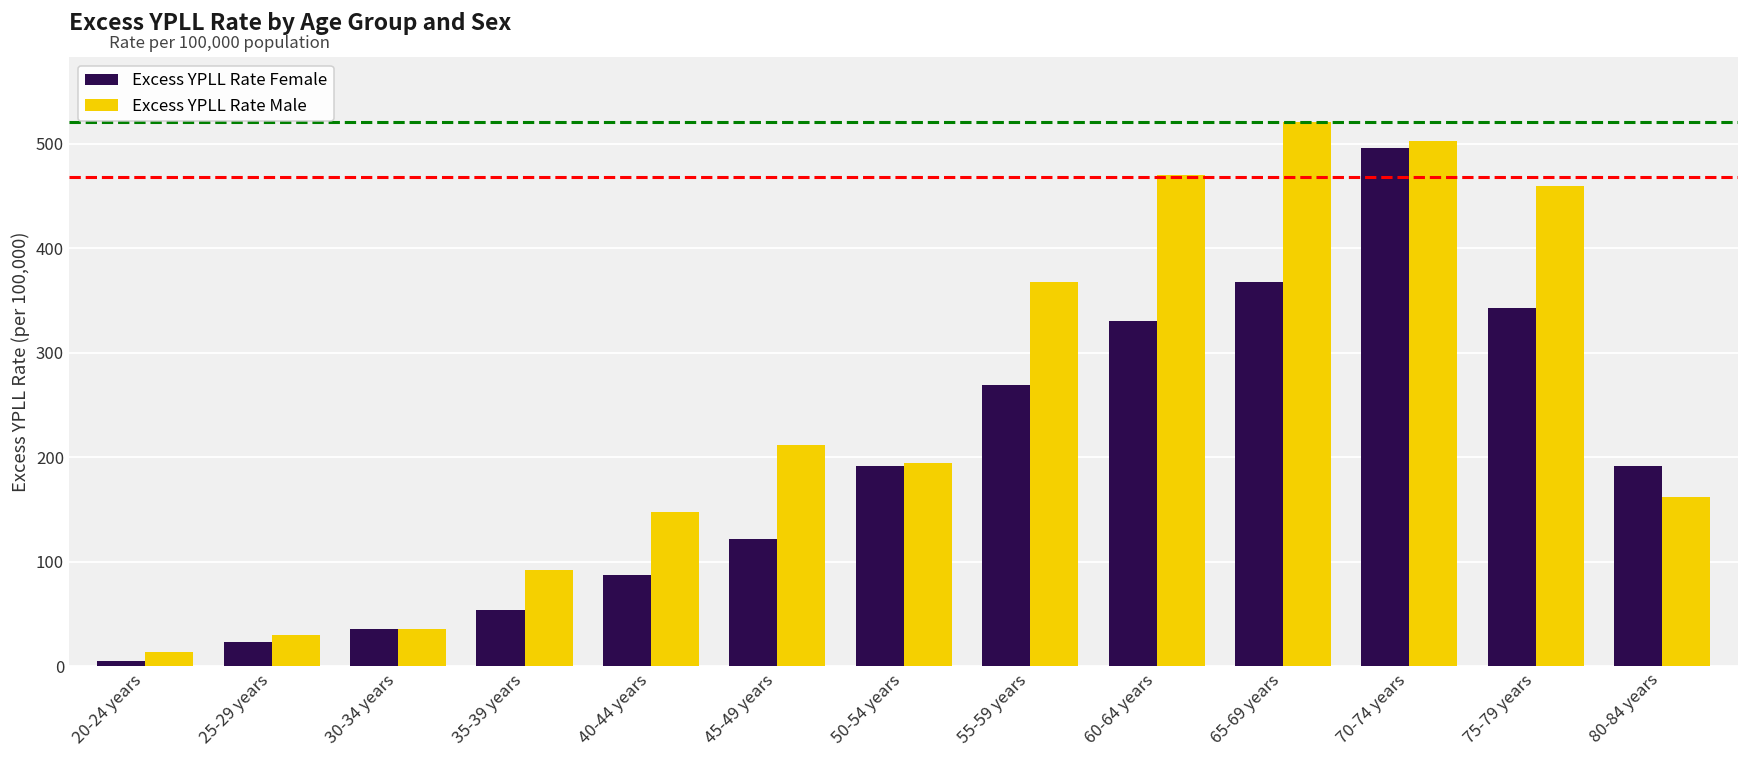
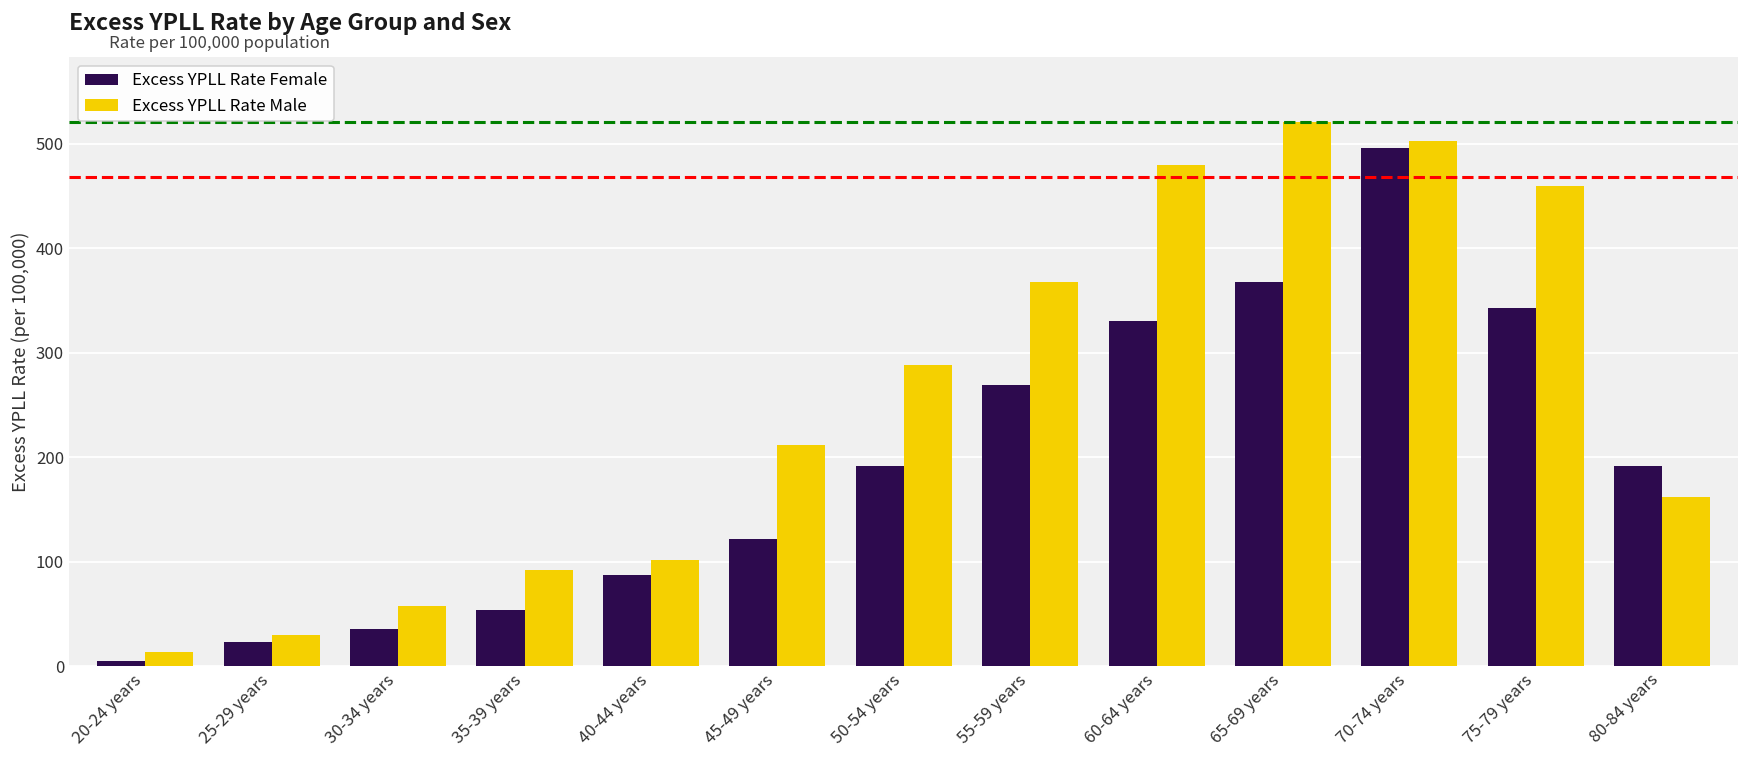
Excess YPLL Rate Male, 30-34 years: 40 -> 60
Excess YPLL Rate Male, 40-44 years: 150 -> 100
Excess YPLL Rate Male, 50-54 years: 190 -> 290
Excess YPLL Rate Male, 60-64 years: 470 -> 480
